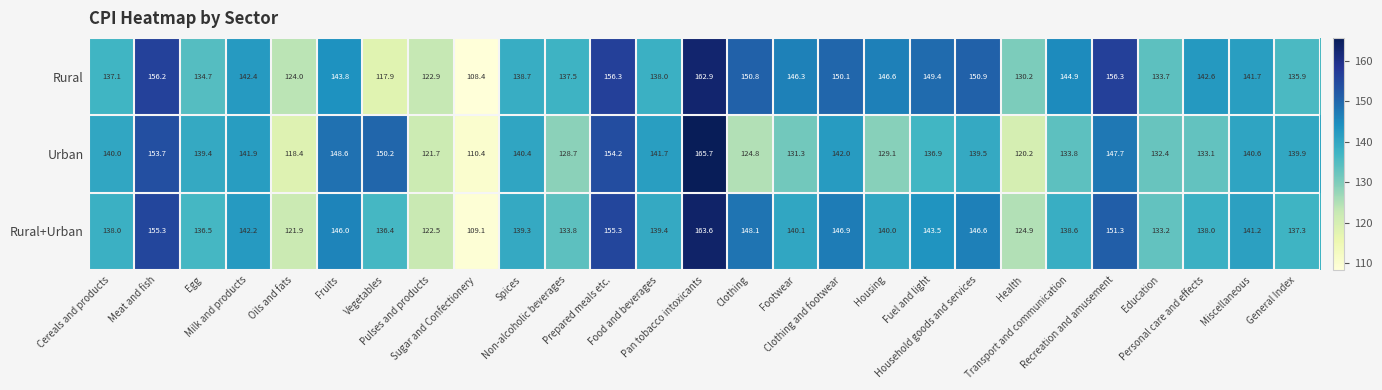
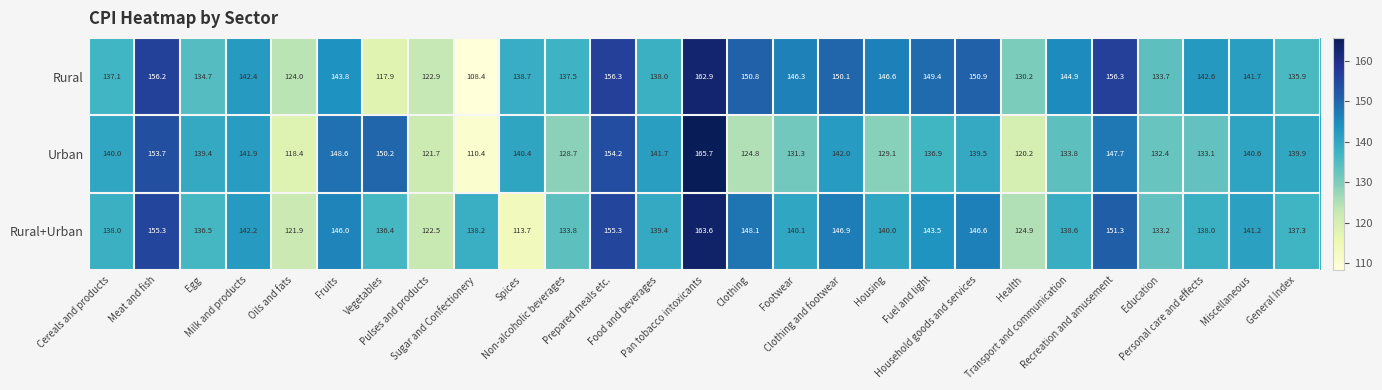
Rural+Urban, Sugar and Confectionery: 109.1 -> 138.2
Rural+Urban, Spices: 139.3 -> 113.7
